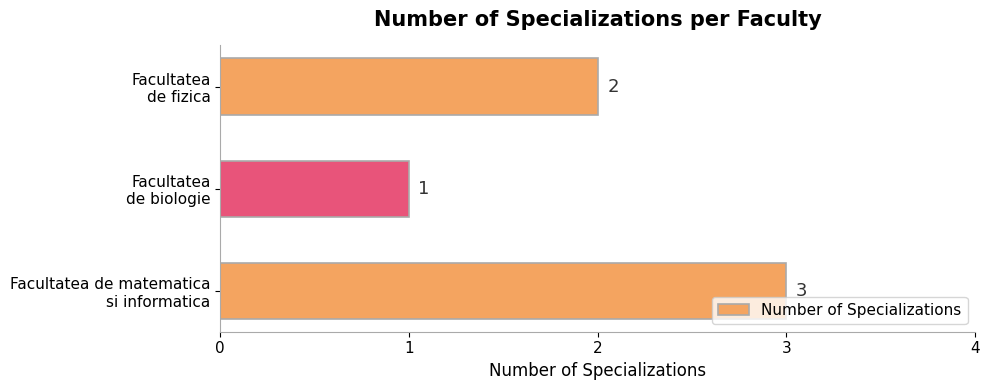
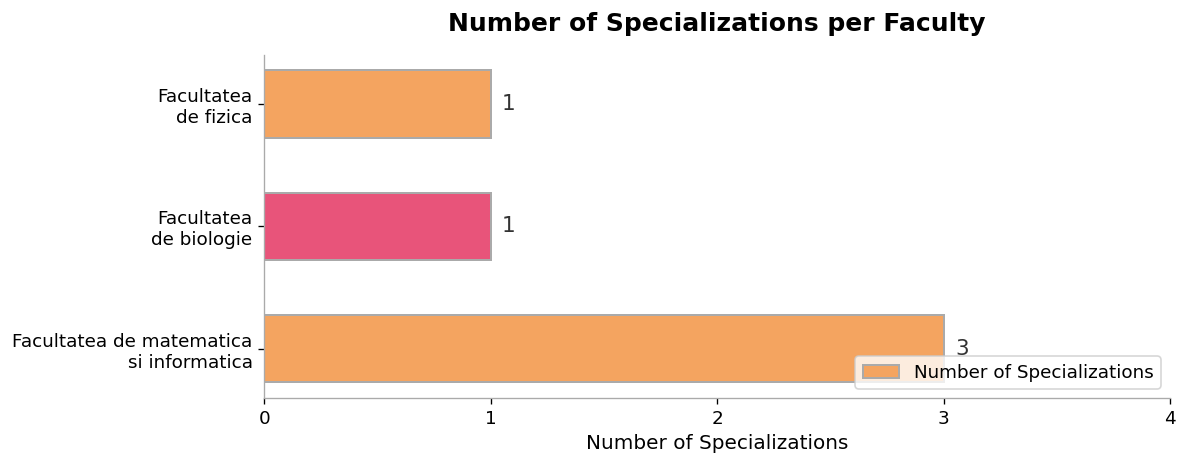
Facultatea de fizica: 2 -> 1
